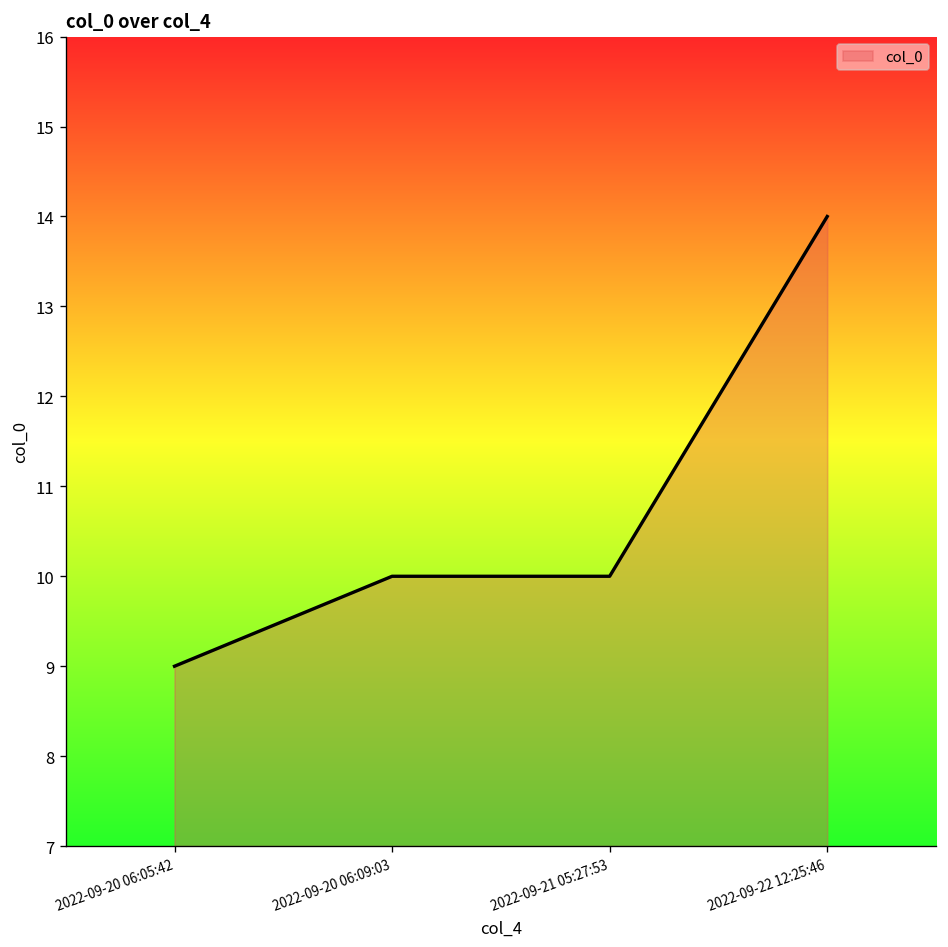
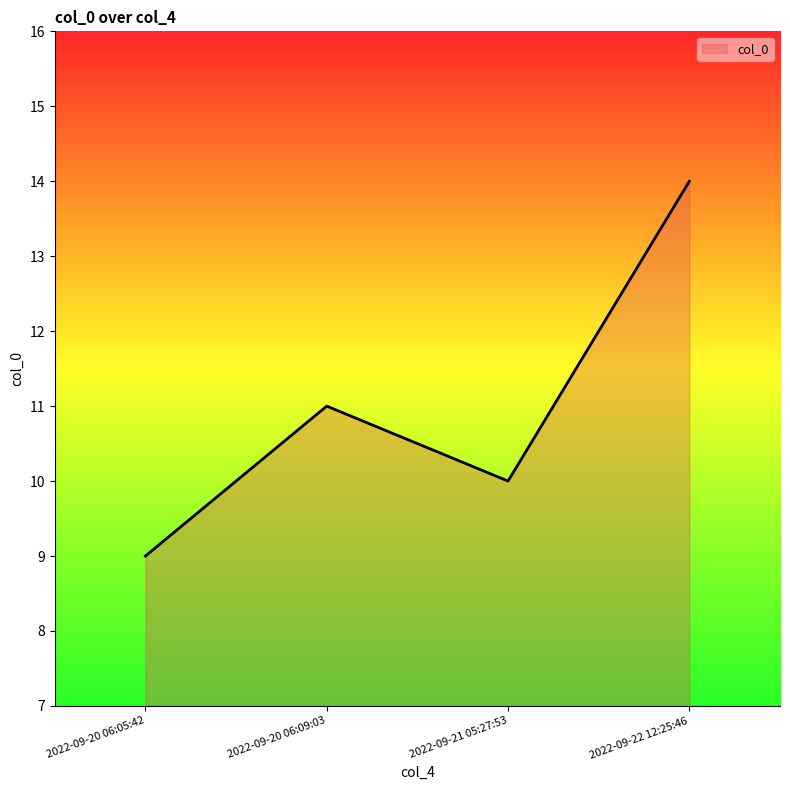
2022-09-20 06:09:03: 10 -> 11
